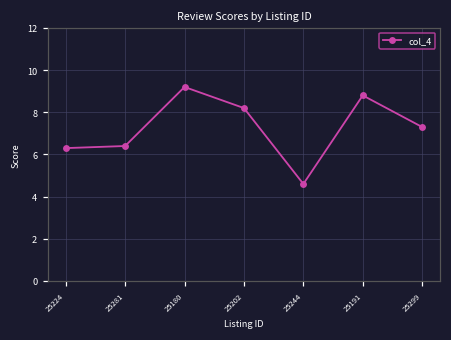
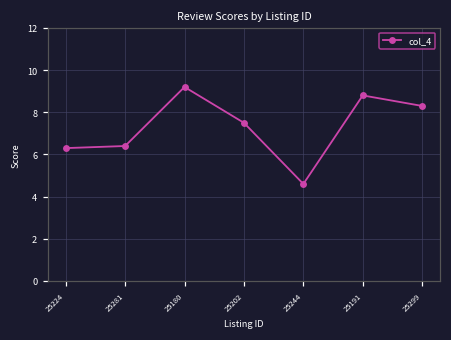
25202: 8.2 -> 7.5
25299: 7.3 -> 8.3
